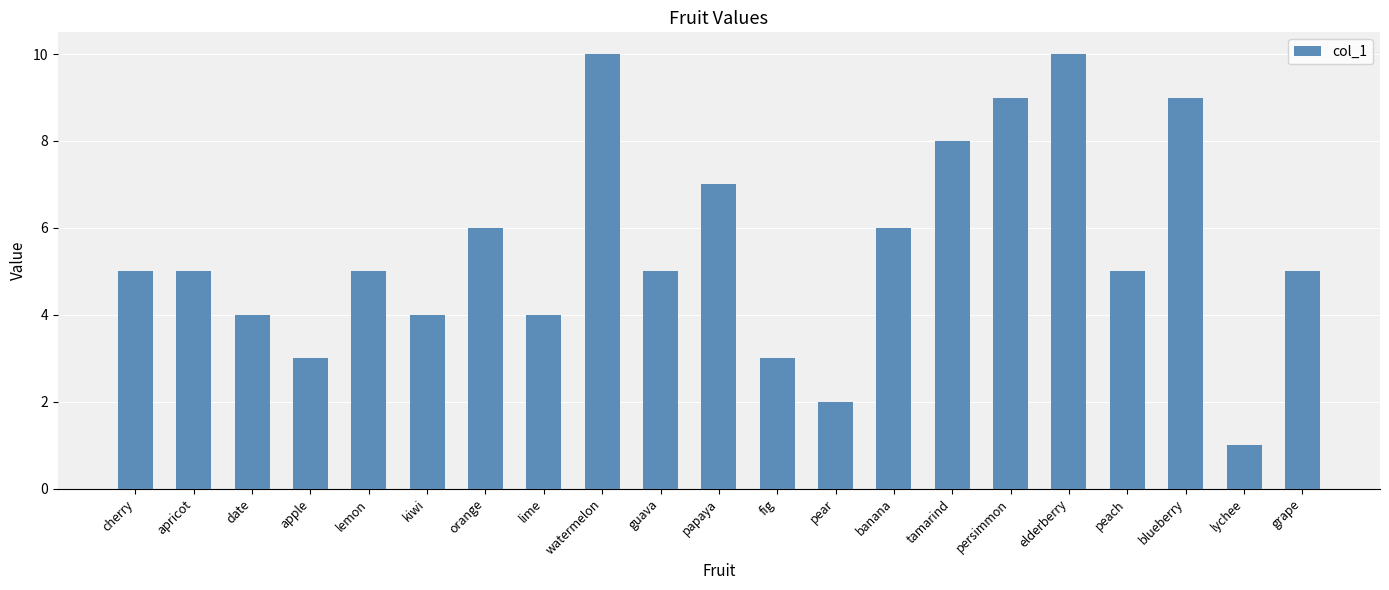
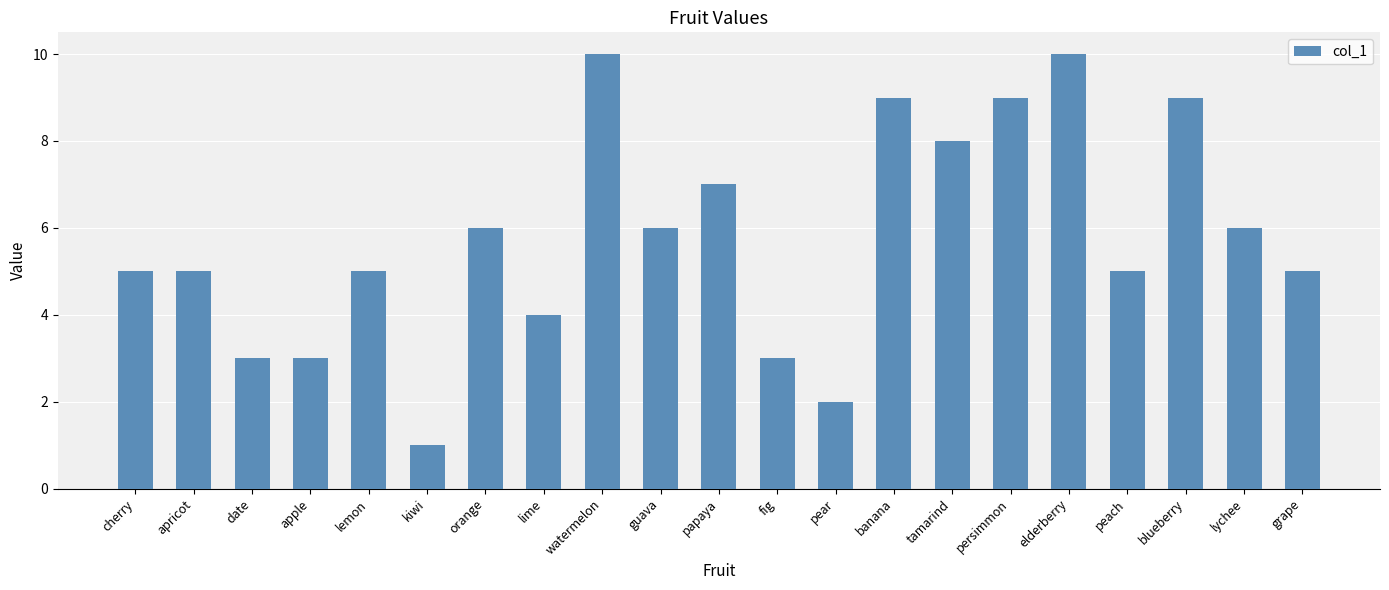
date: 4 -> 3
kiwi: 4 -> 1
guava: 5 -> 6
banana: 6 -> 9
lychee: 1 -> 6
